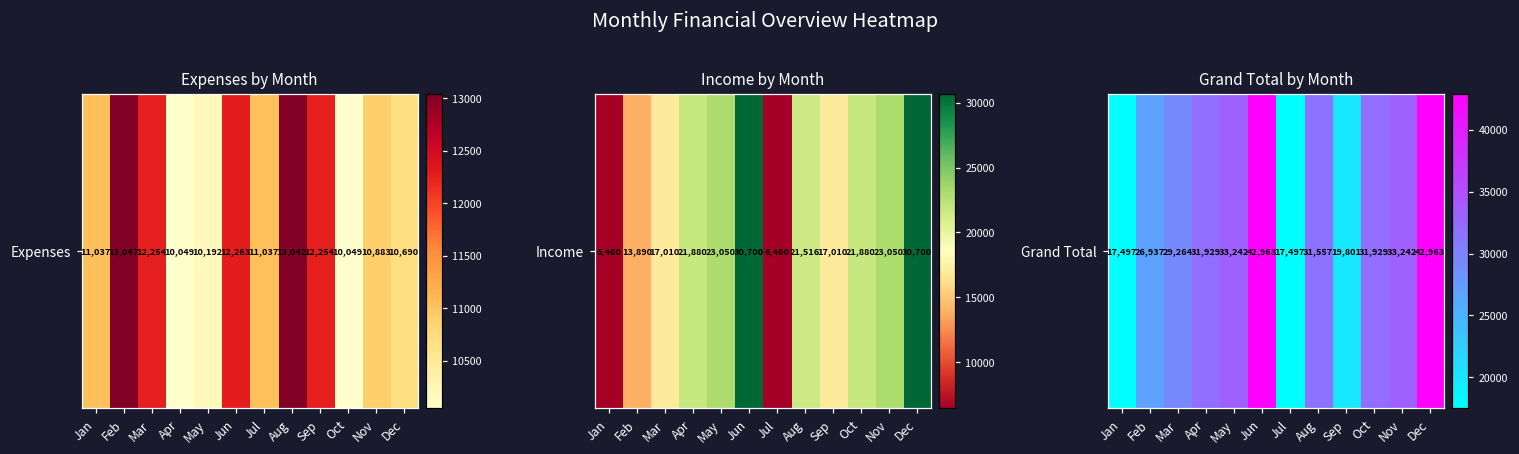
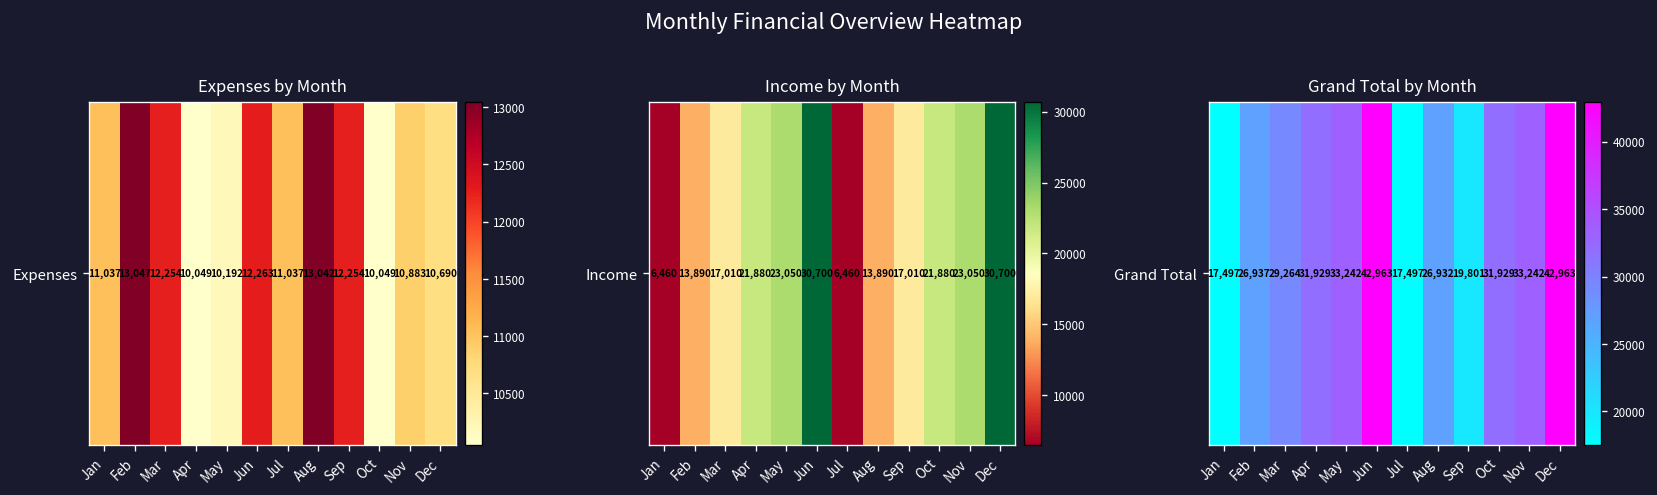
Income by Month, Income, Aug: 21,516 -> 13,890
Grand Total by Month, Grand Total, Aug: 31,557 -> 26,932
